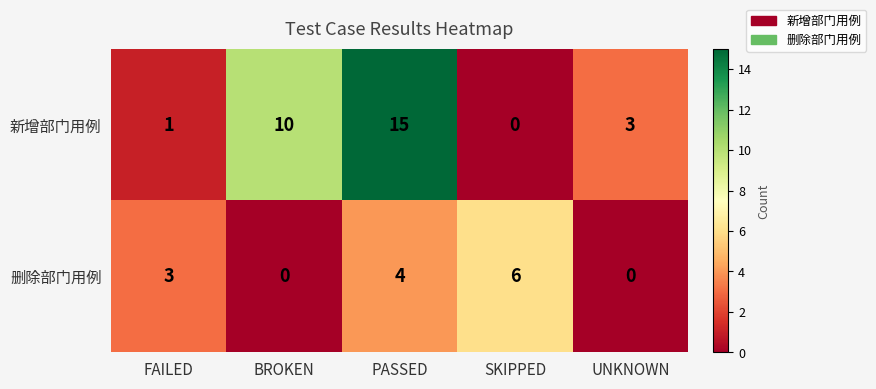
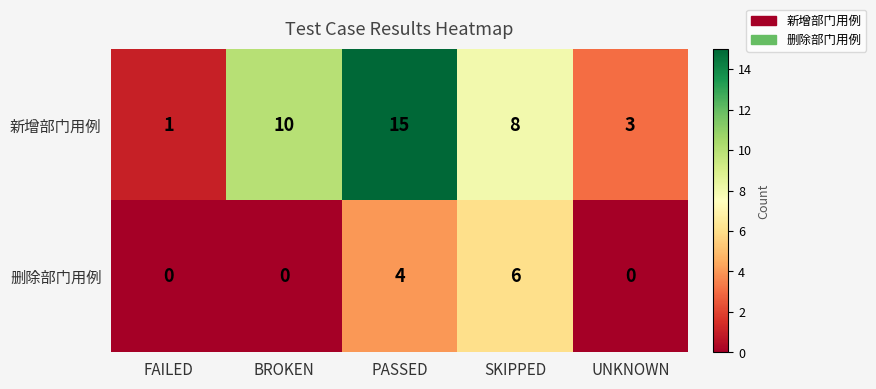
新增部门用例, SKIPPED: 0 -> 8
删除部门用例, FAILED: 3 -> 0
